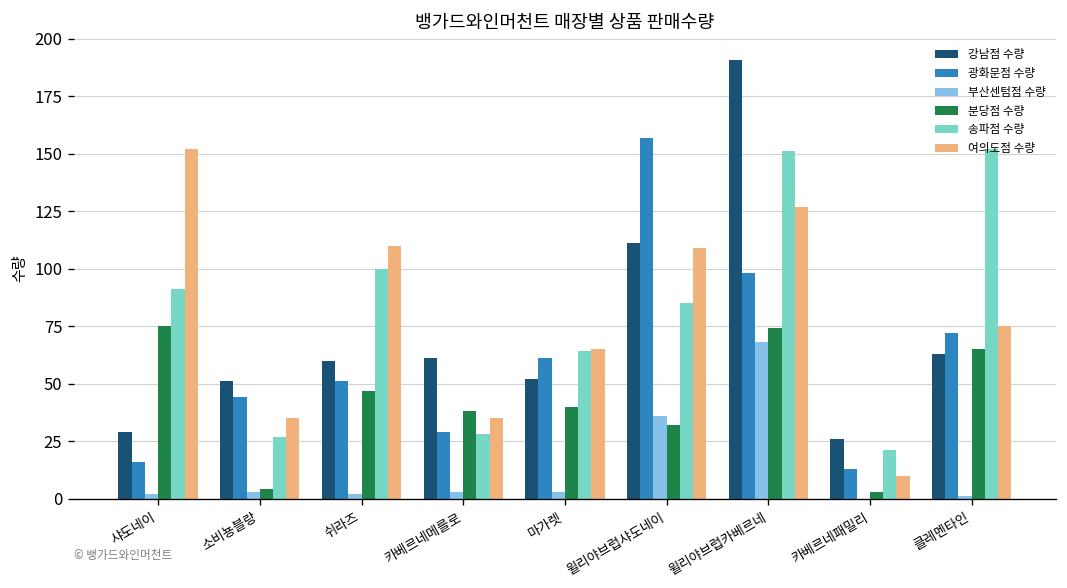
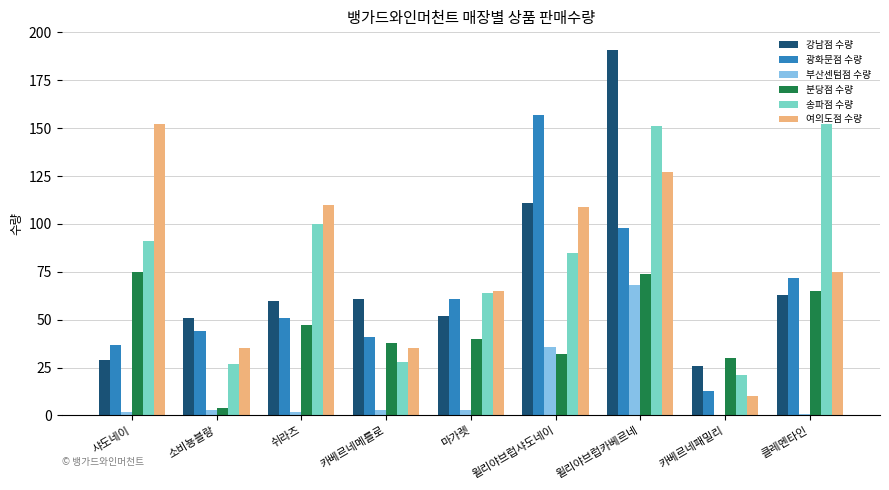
광화문점 수량, 샤도네이: 16 -> 37
광화문점 수량, 카베르네메를로: 29 -> 41
분당점 수량, 카베르네패밀리: 3 -> 30
